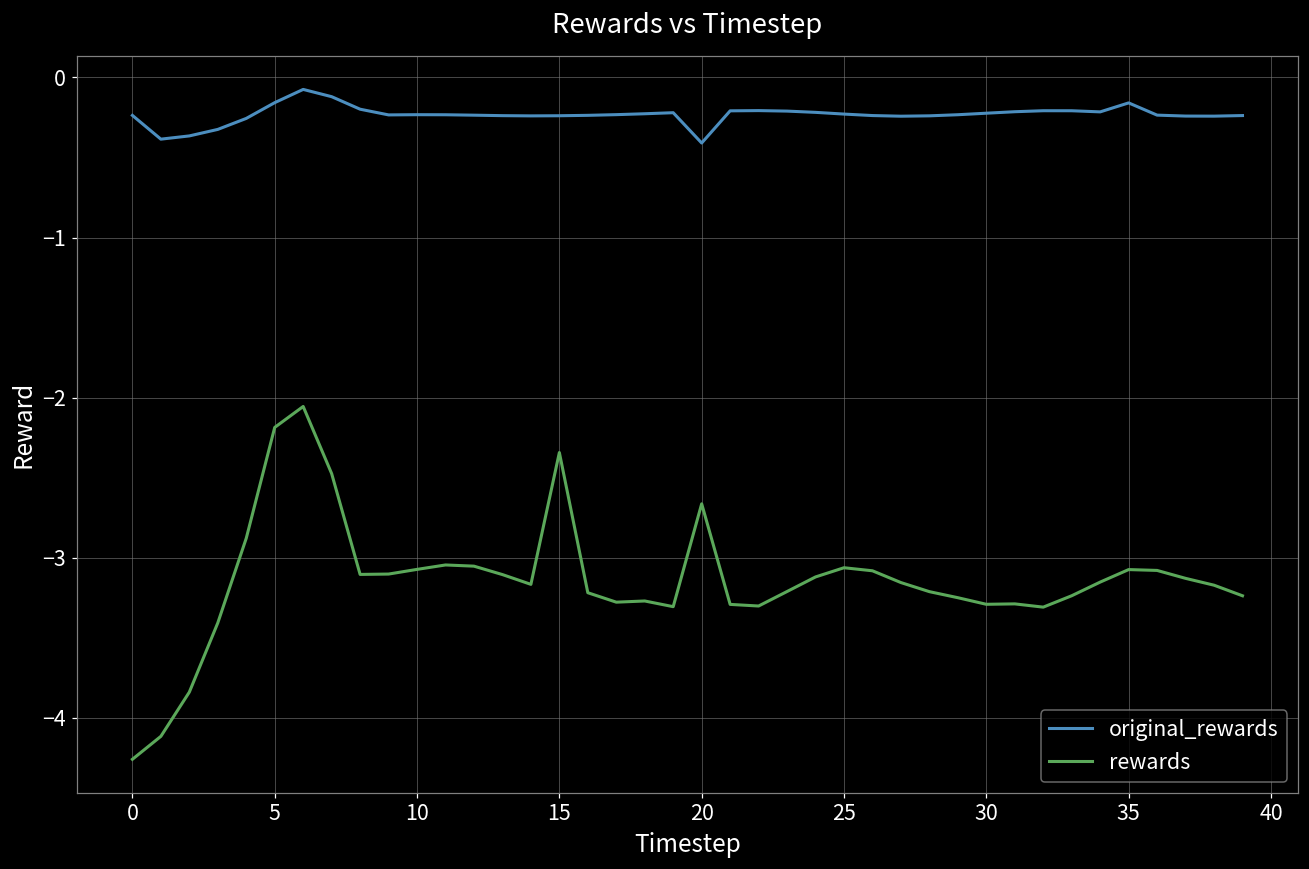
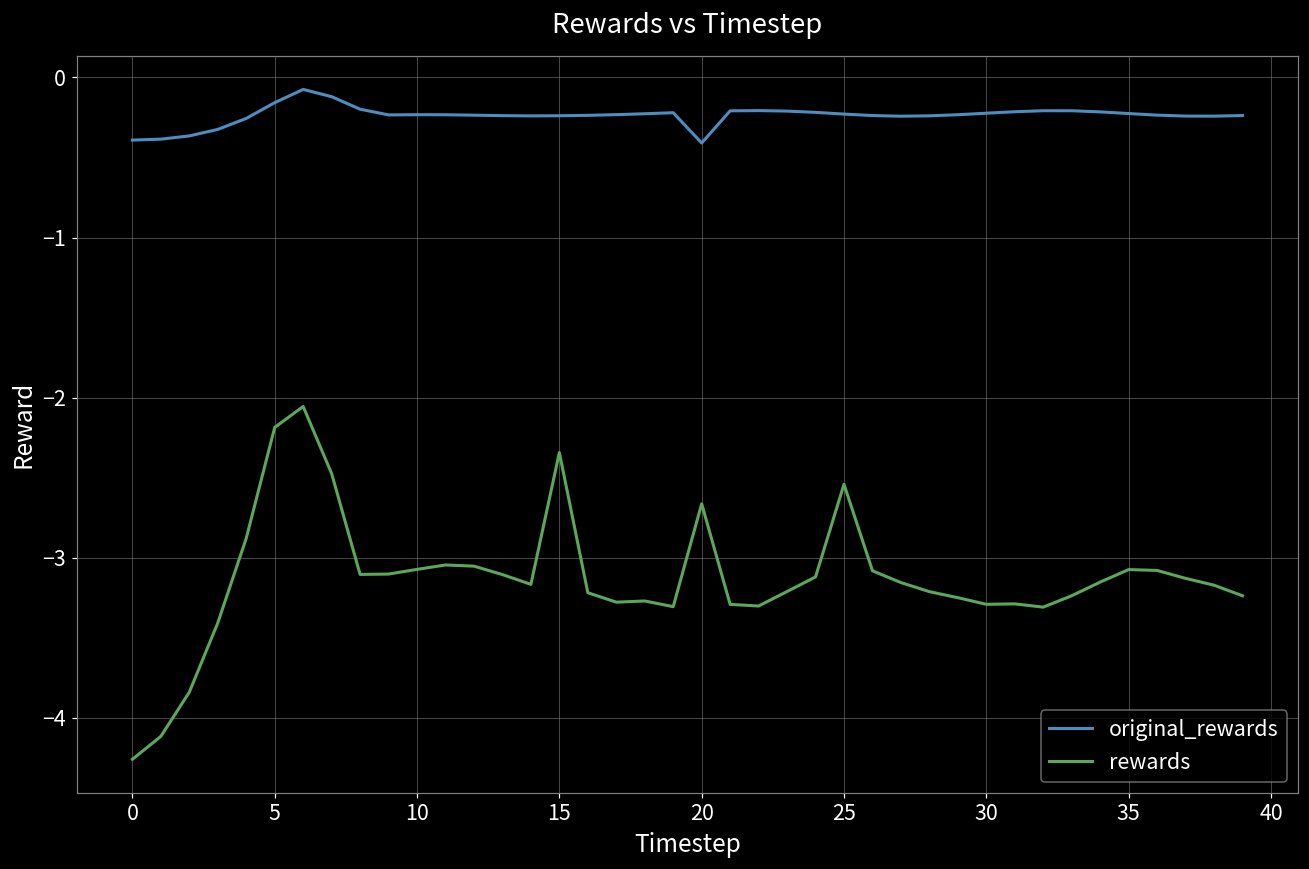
original_rewards, 0: -0.24 -> -0.39
rewards, 25: -3.06 -> -2.54
original_rewards, 35: -0.16 -> -0.23
